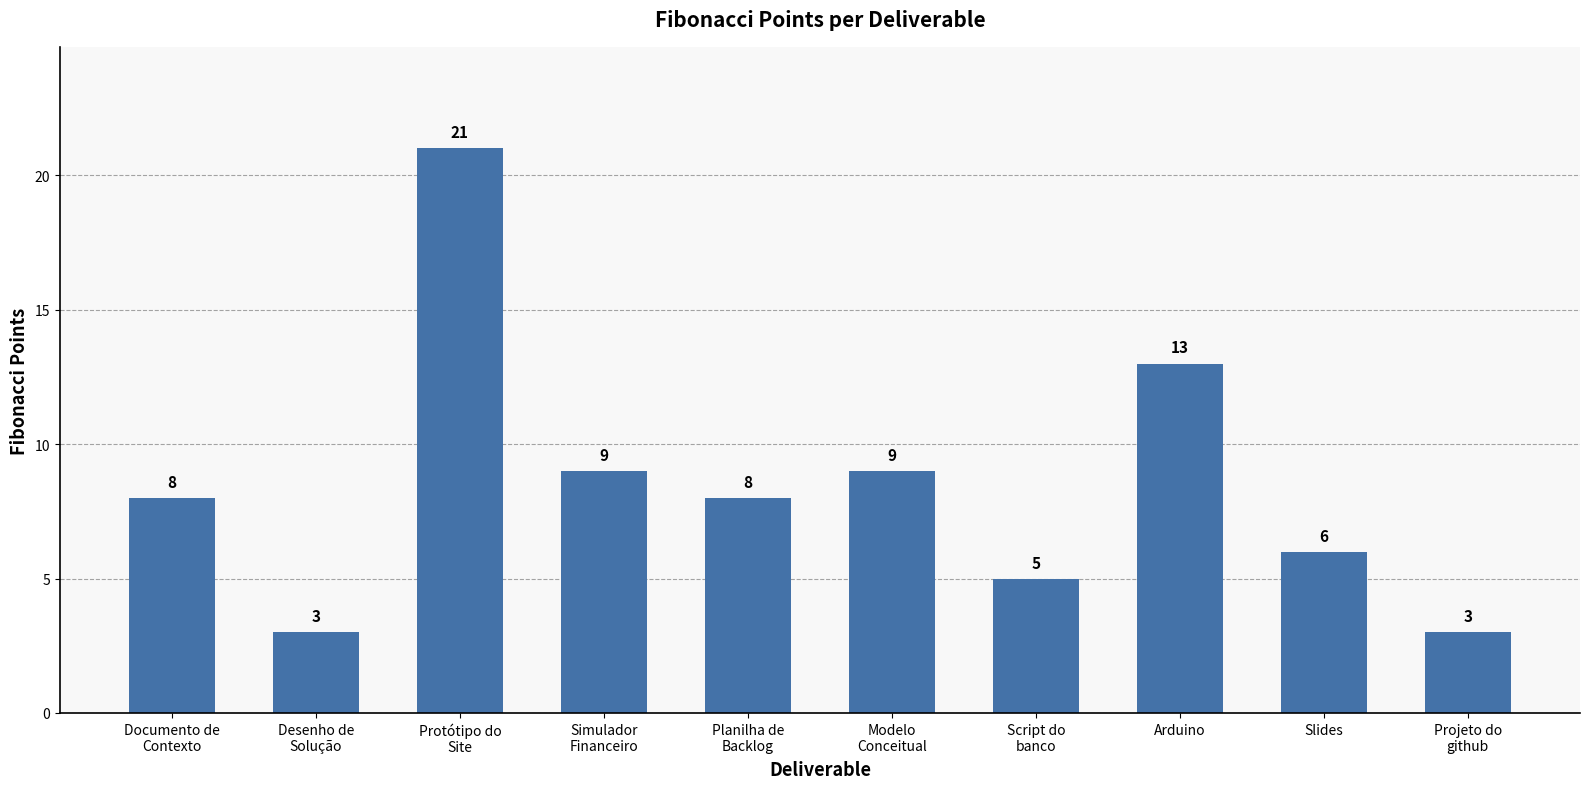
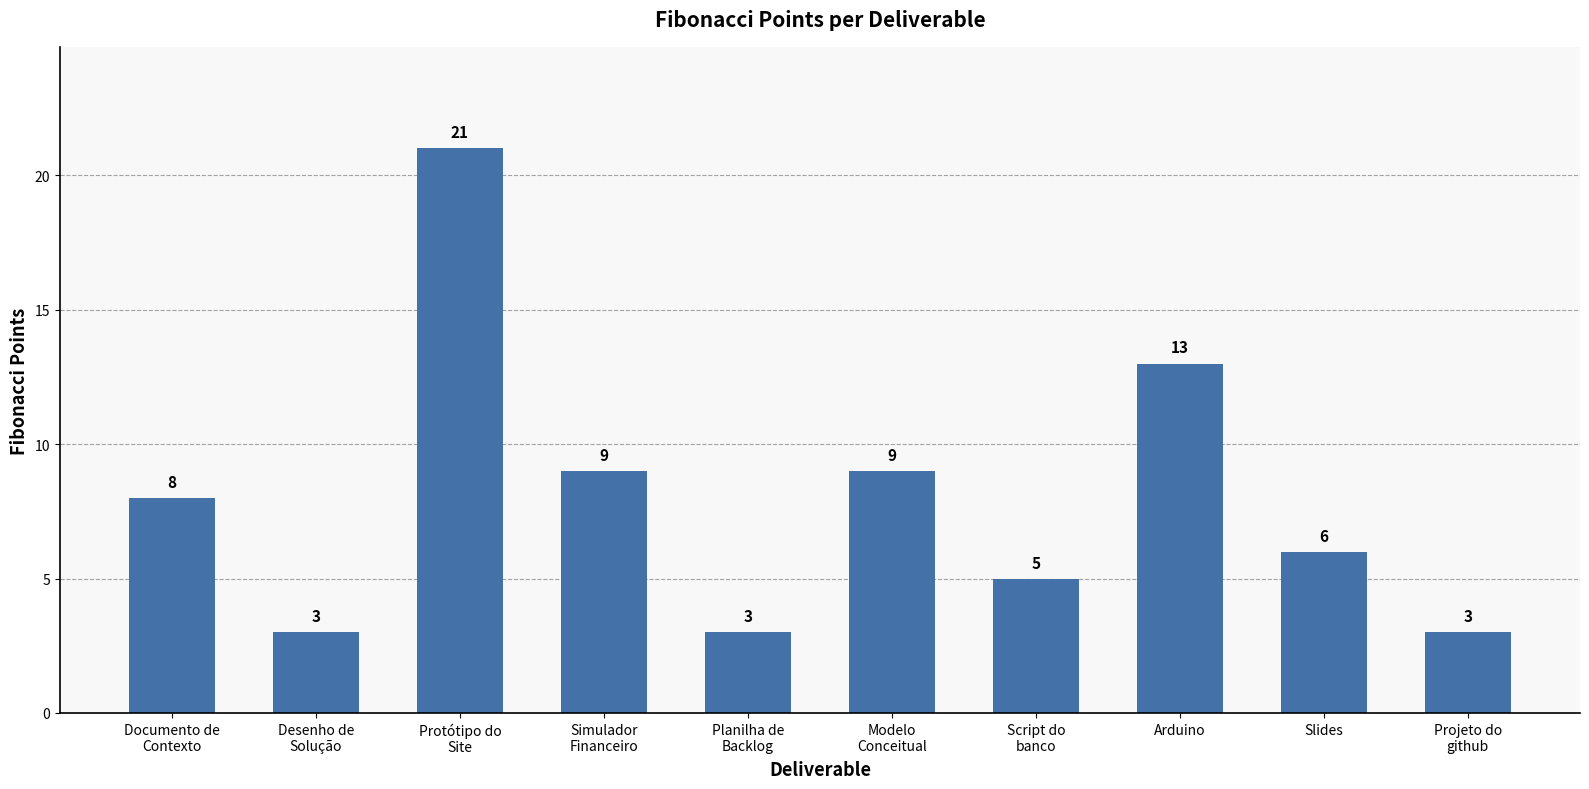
Planilha de Backlog: 8 -> 3
